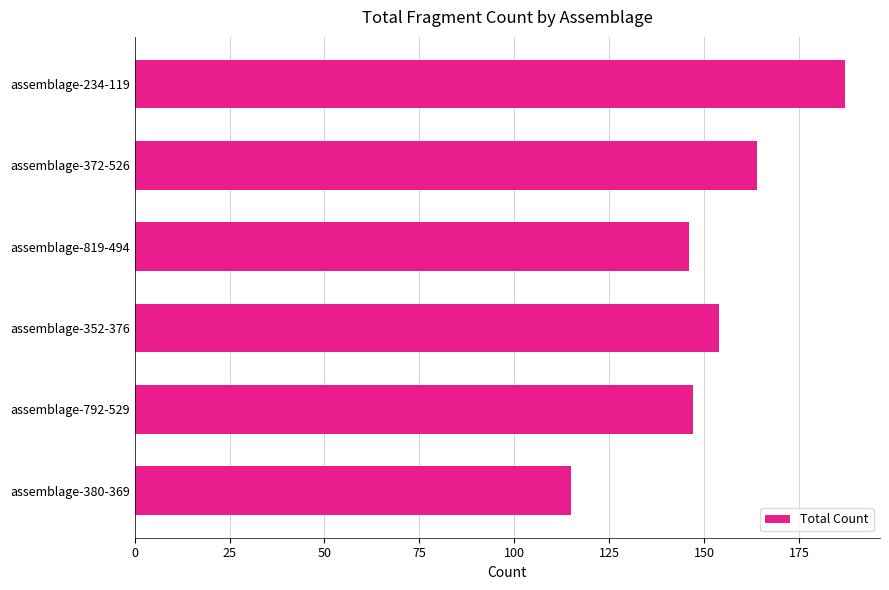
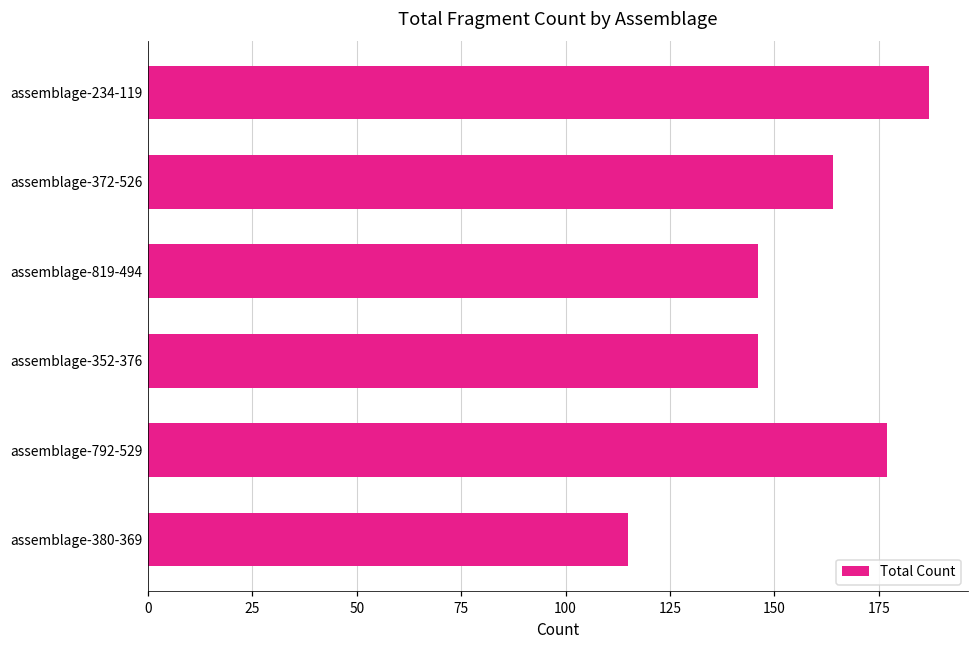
assemblage-352-376: 154 -> 146
assemblage-792-529: 147 -> 177
